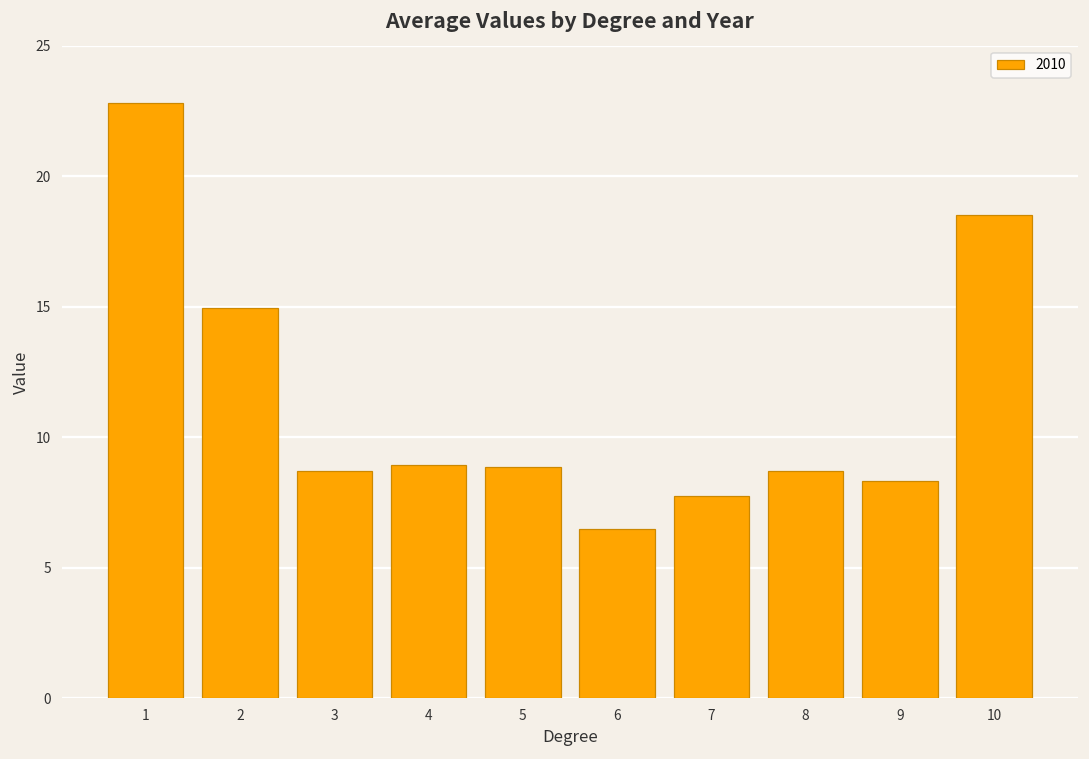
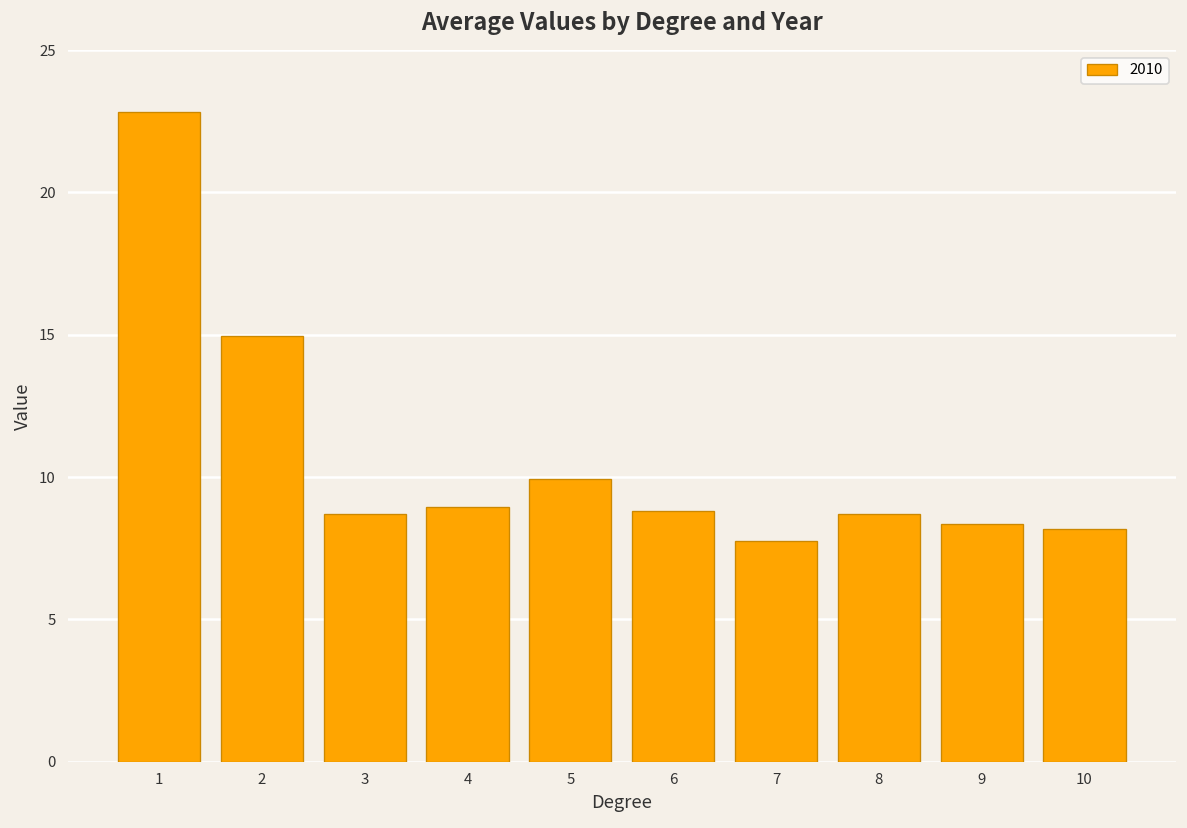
5: 8.9 -> 9.9
6: 6.5 -> 8.8
10: 18.5 -> 8.2
